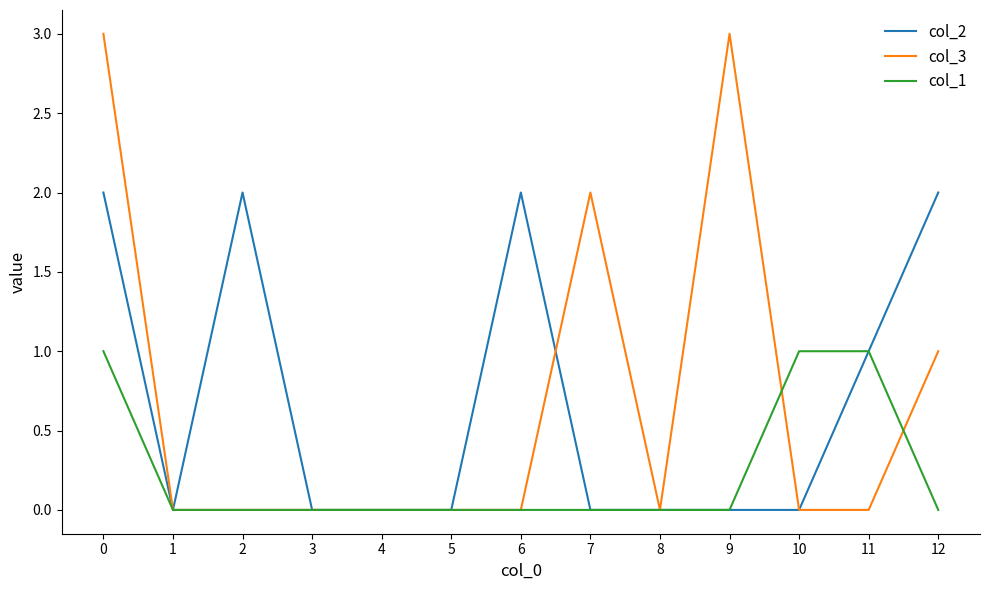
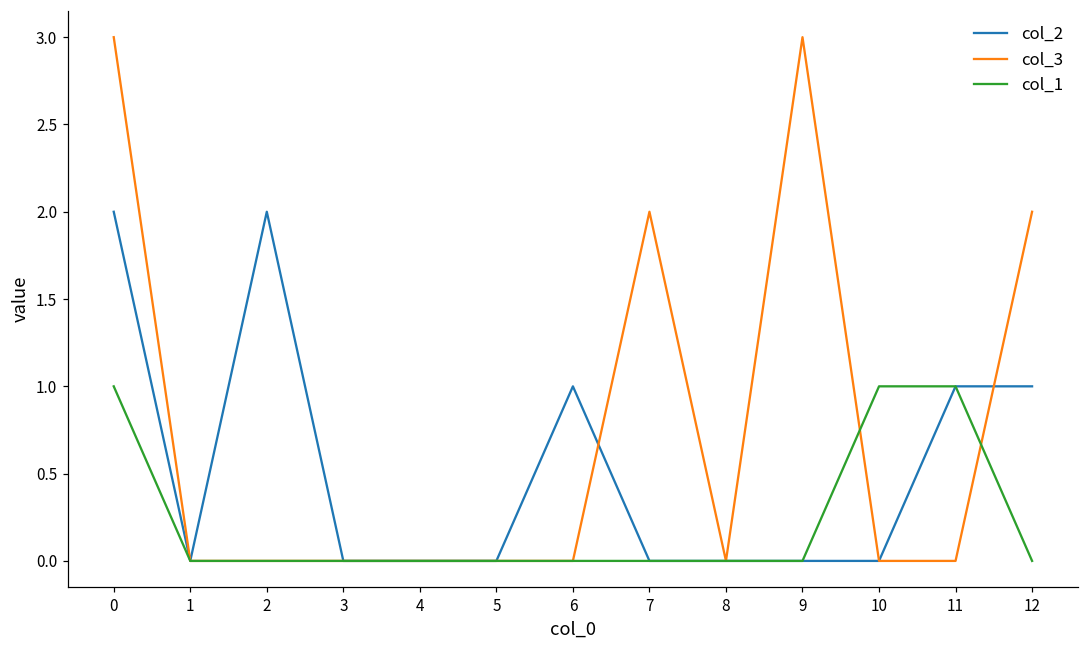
col_2, 6: 2 -> 1
col_2, 12: 2 -> 1
col_3, 12: 1 -> 2
